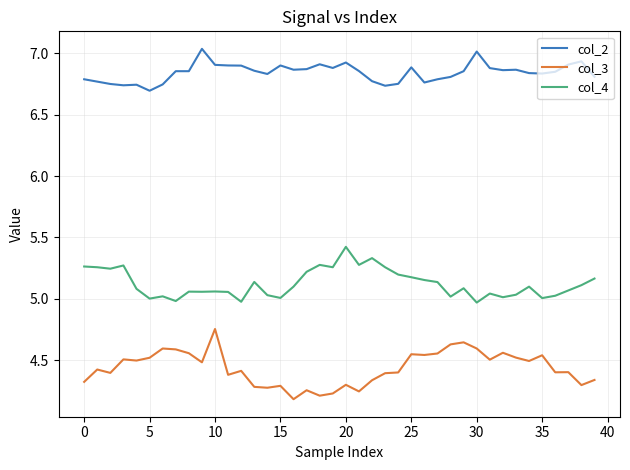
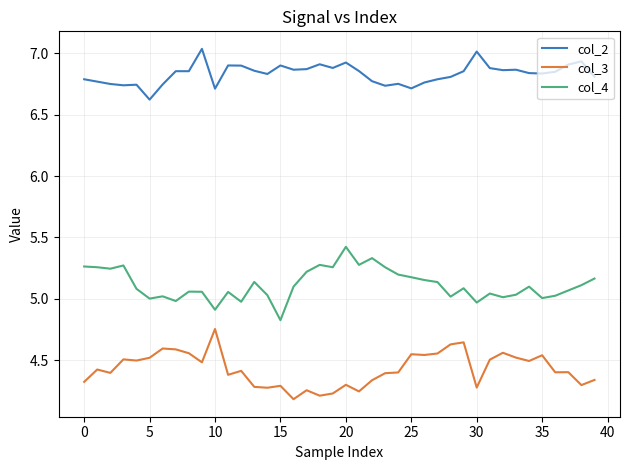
col_2, 5: 6.70 -> 6.62
col_2, 10: 6.91 -> 6.71
col_4, 10: 5.06 -> 4.91
col_4, 15: 5.01 -> 4.83
col_2, 25: 6.89 -> 6.71
col_3, 30: 4.59 -> 4.28
